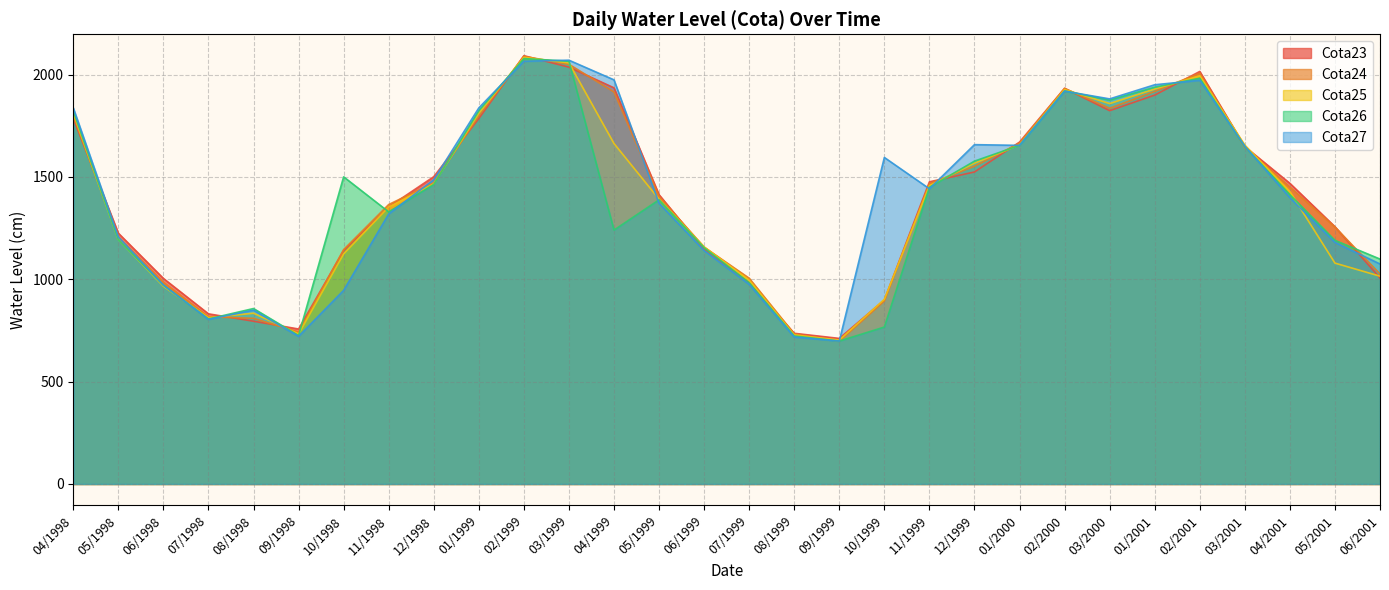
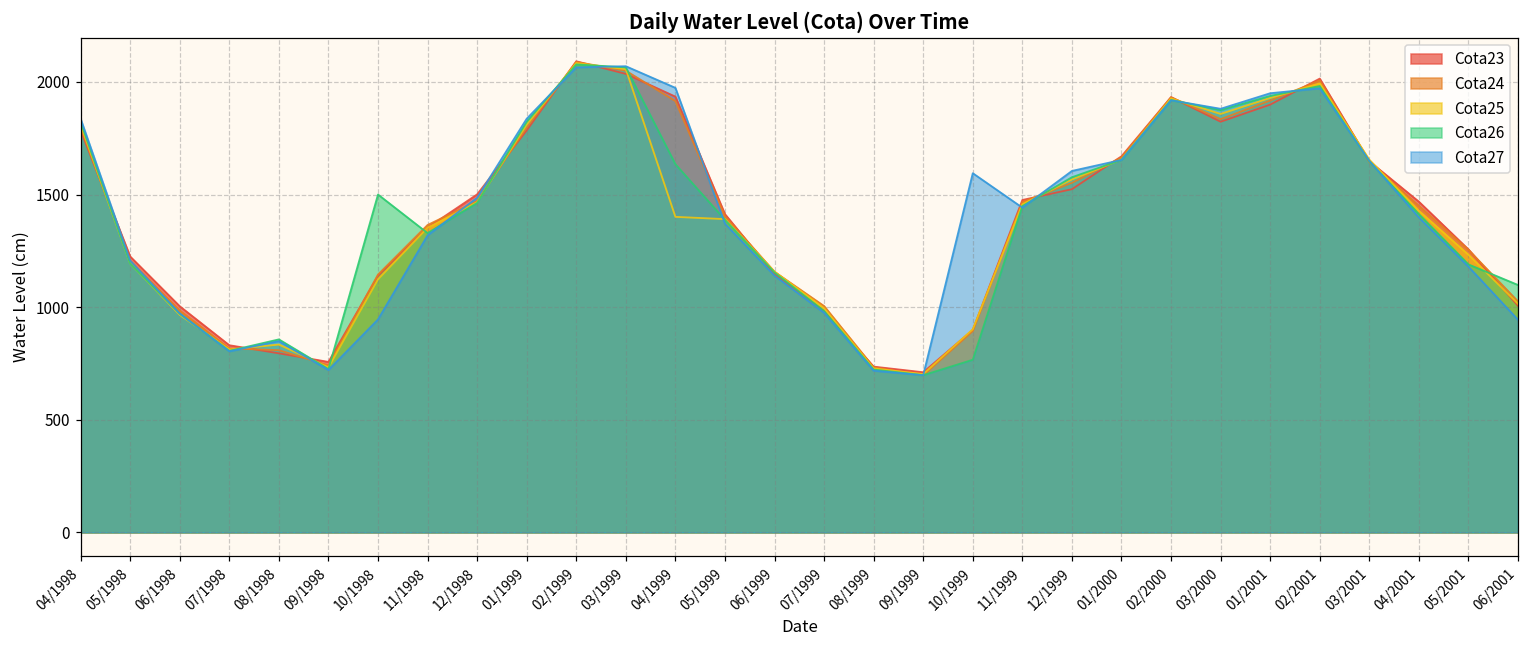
Cota25, 04/1999: 1660 -> 1400
Cota26, 04/1999: 1240 -> 1640
Cota27, 12/1999: 1660 -> 1610
Cota25, 05/2001: 1080 -> 1230
Cota27, 06/2001: 1070 -> 940
